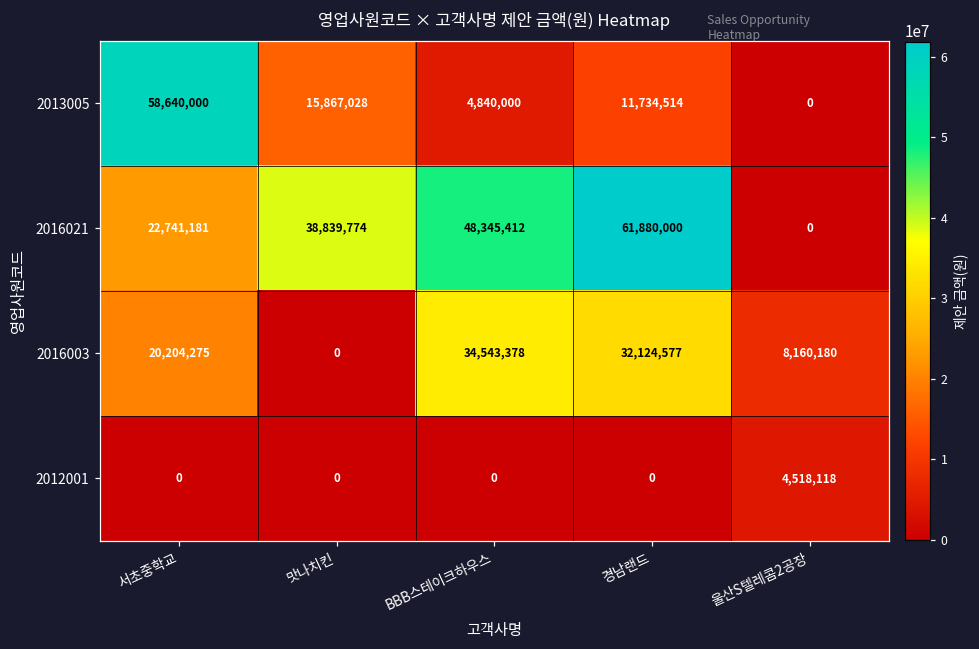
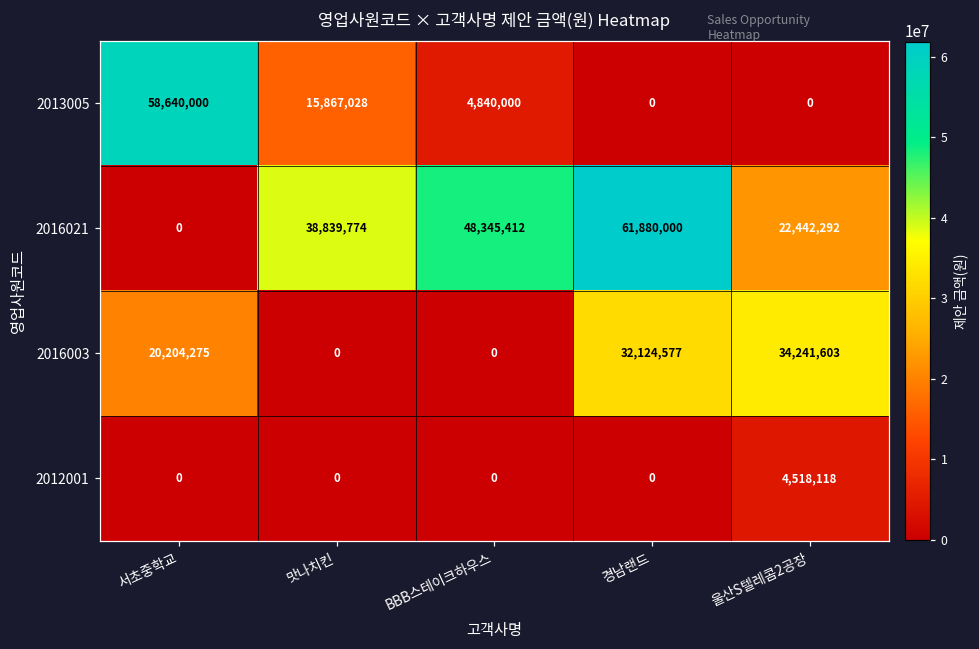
2013005, 경남랜드: 11,734,514 -> 0
2016021, 서초중학교: 22,741,181 -> 0
2016021, 울산S텔레콤2공장: 0 -> 22,442,292
2016003, BBB스테이크하우스: 34,543,378 -> 0
2016003, 울산S텔레콤2공장: 8,160,180 -> 34,241,603
